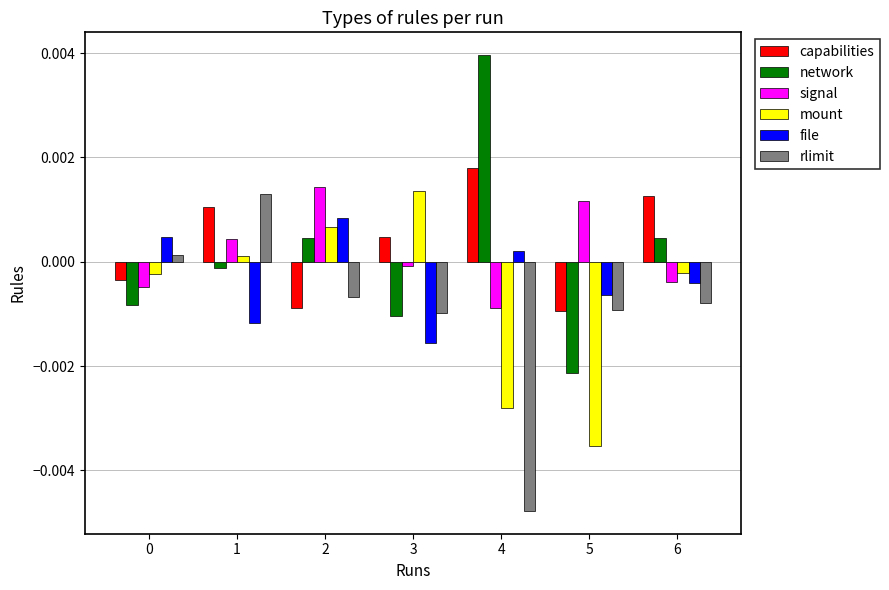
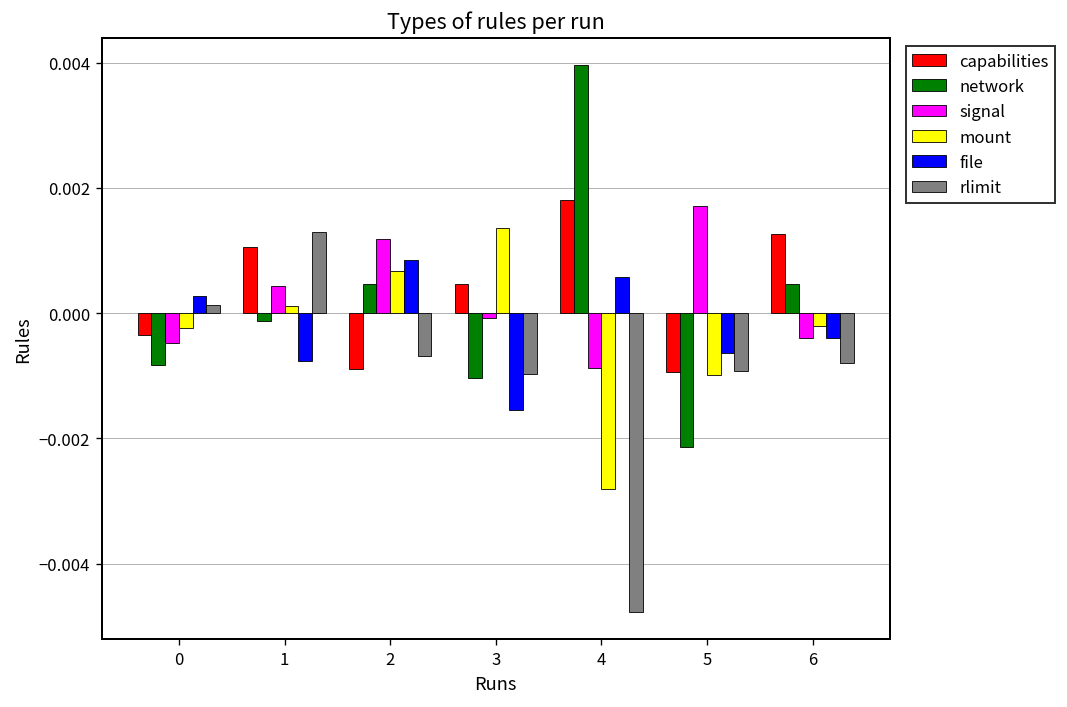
file, 0: 0.0005 -> 0.0003
file, 1: -0.0012 -> -0.0008
signal, 2: 0.0014 -> 0.0012
file, 4: 0.0002 -> 0.0006
signal, 5: 0.0012 -> 0.0017
mount, 5: -0.0035 -> -0.0010
